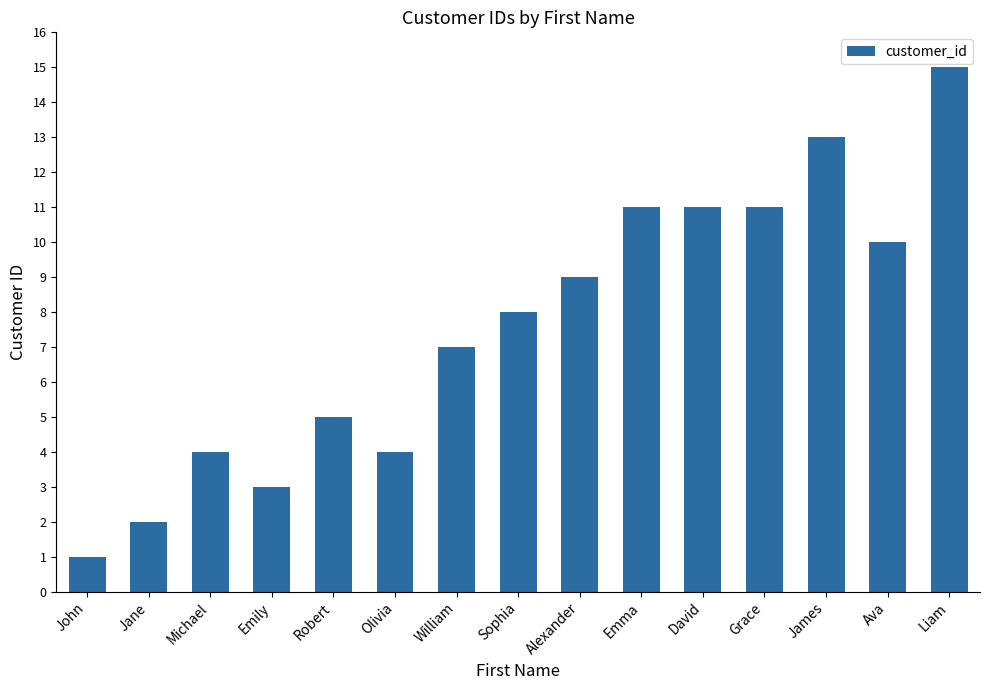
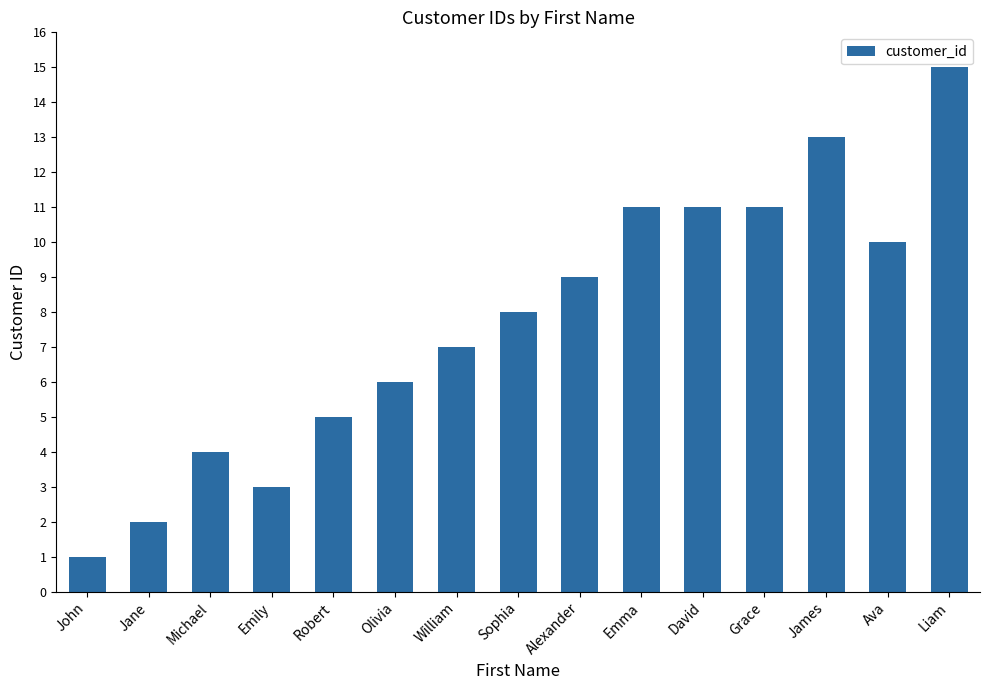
Olivia: 4 -> 6
